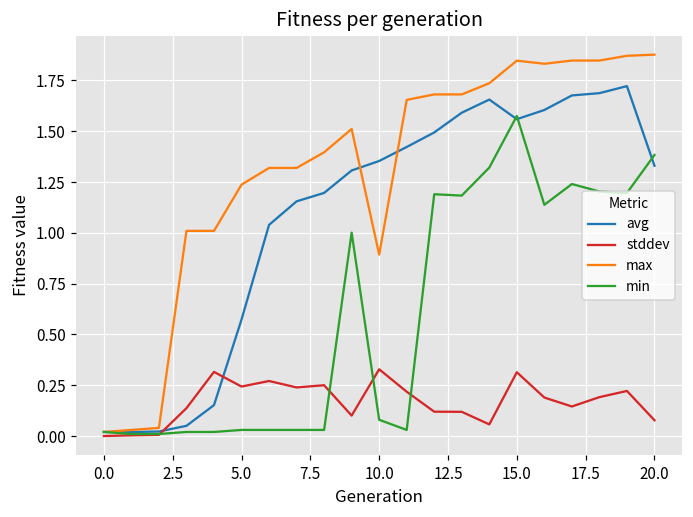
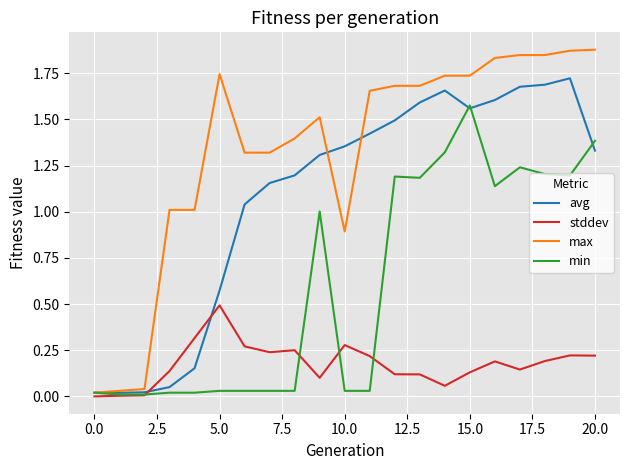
stddev, 5.0: 0.24 -> 0.49
max, 5.0: 1.24 -> 1.75
stddev, 10.0: 0.33 -> 0.28
min, 10.0: 0.08 -> 0.03
stddev, 15.0: 0.31 -> 0.13
max, 15.0: 1.85 -> 1.74
stddev, 20.0: 0.08 -> 0.22
